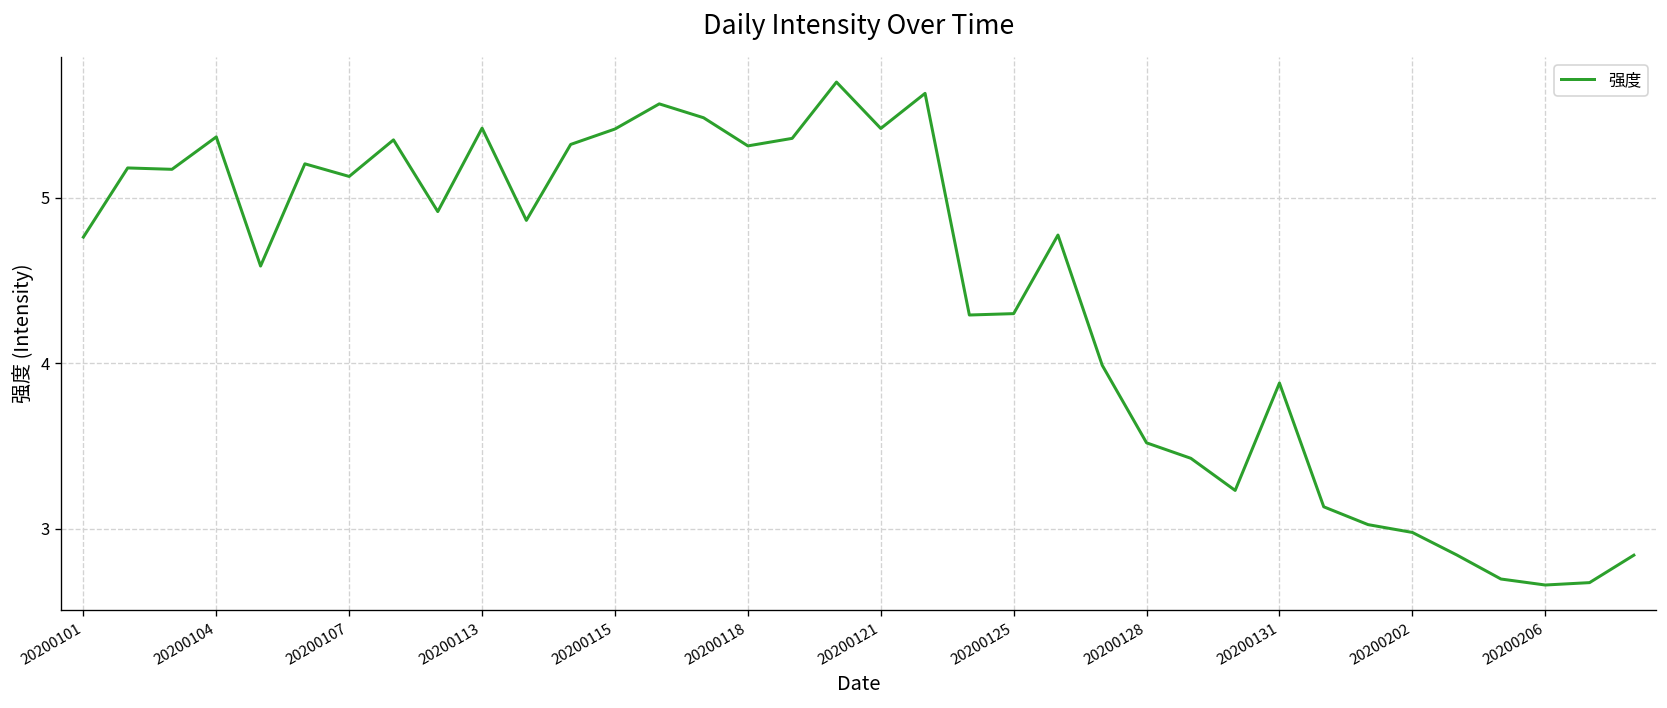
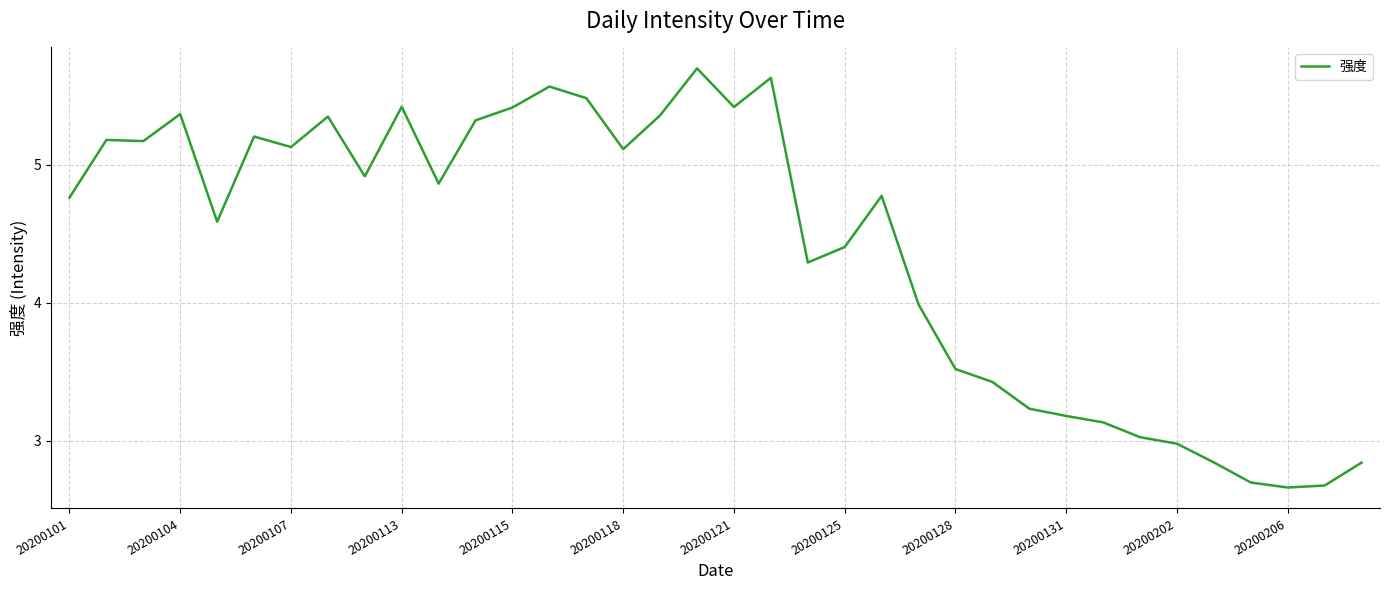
20200118: 5.31 -> 5.11
20200125: 4.30 -> 4.40
20200131: 3.88 -> 3.18
